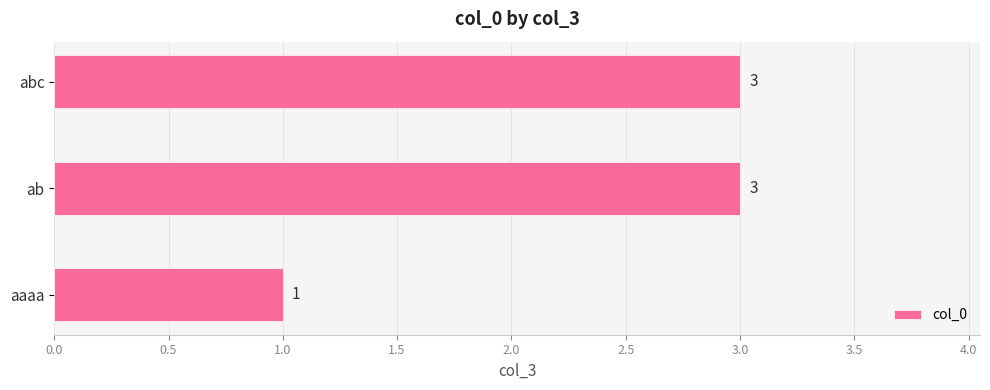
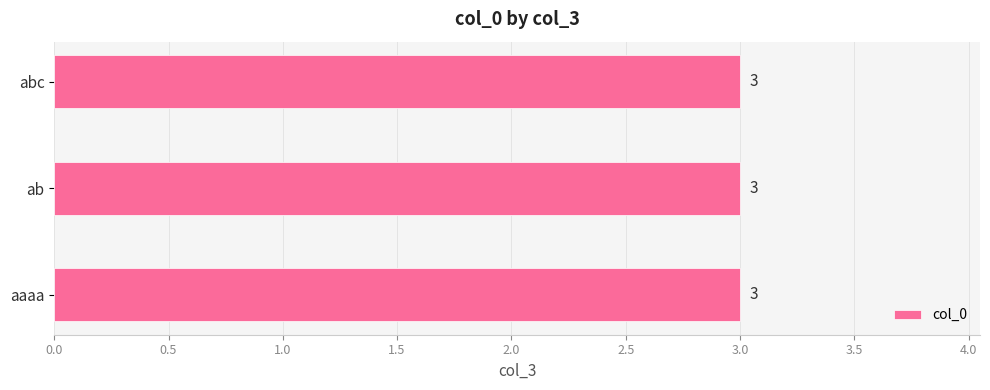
aaaa: 1 -> 3
